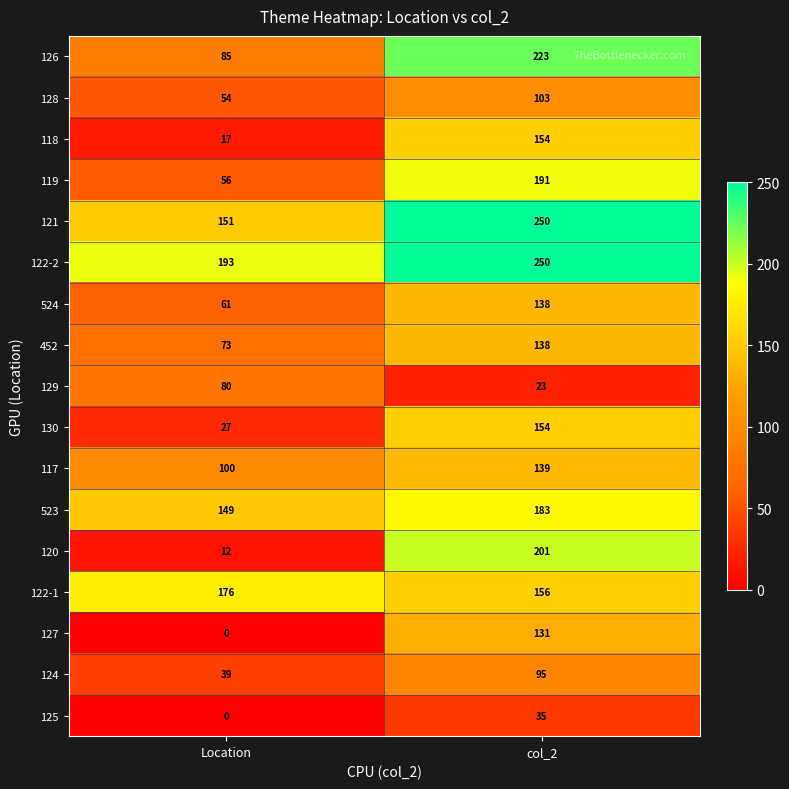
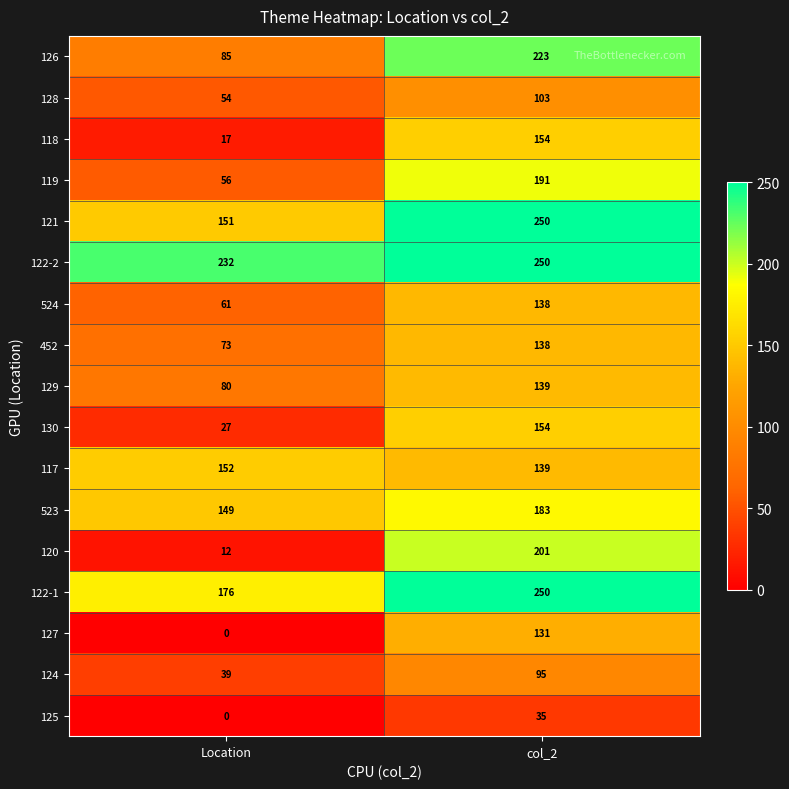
122-2, Location: 193 -> 232
129, col_2: 23 -> 139
117, Location: 100 -> 152
122-1, col_2: 156 -> 250
